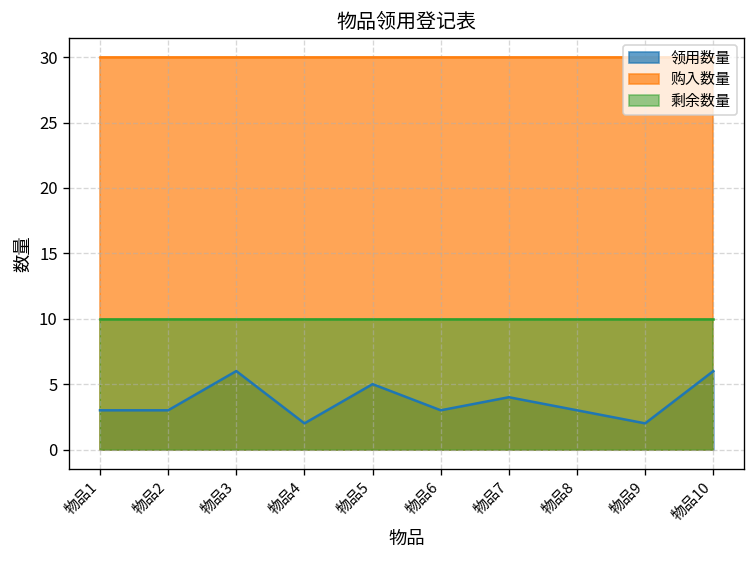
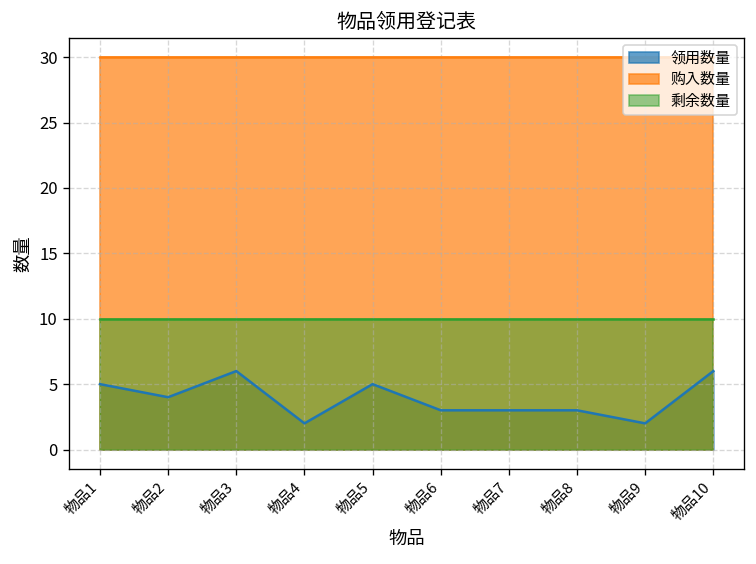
领用数量, 物品1: 3 -> 5
领用数量, 物品2: 3 -> 4
领用数量, 物品7: 4 -> 3
